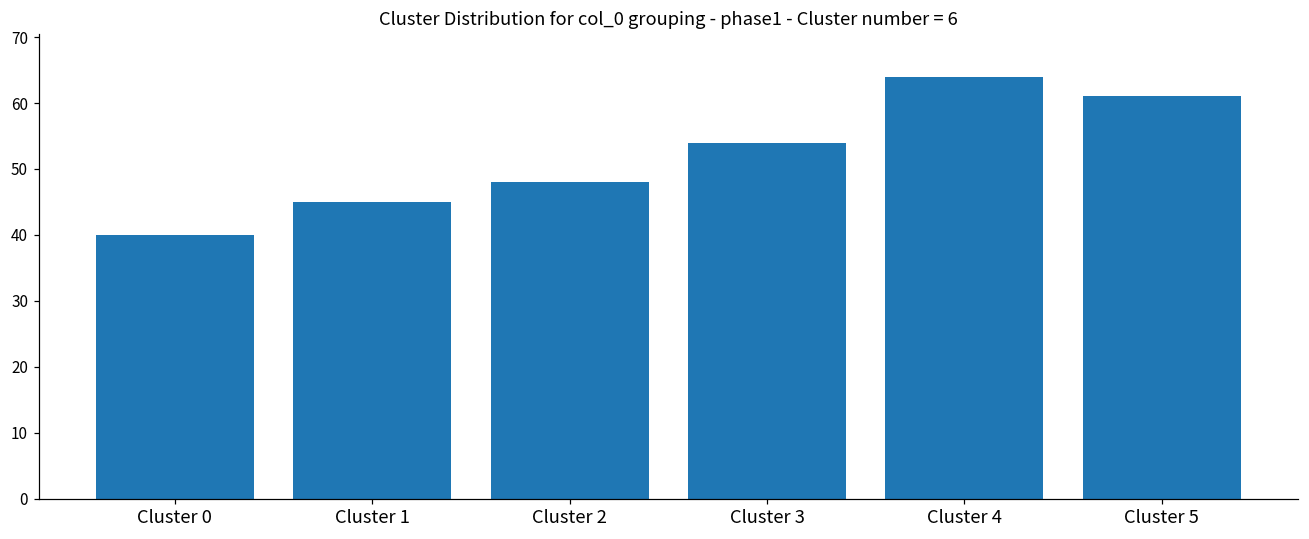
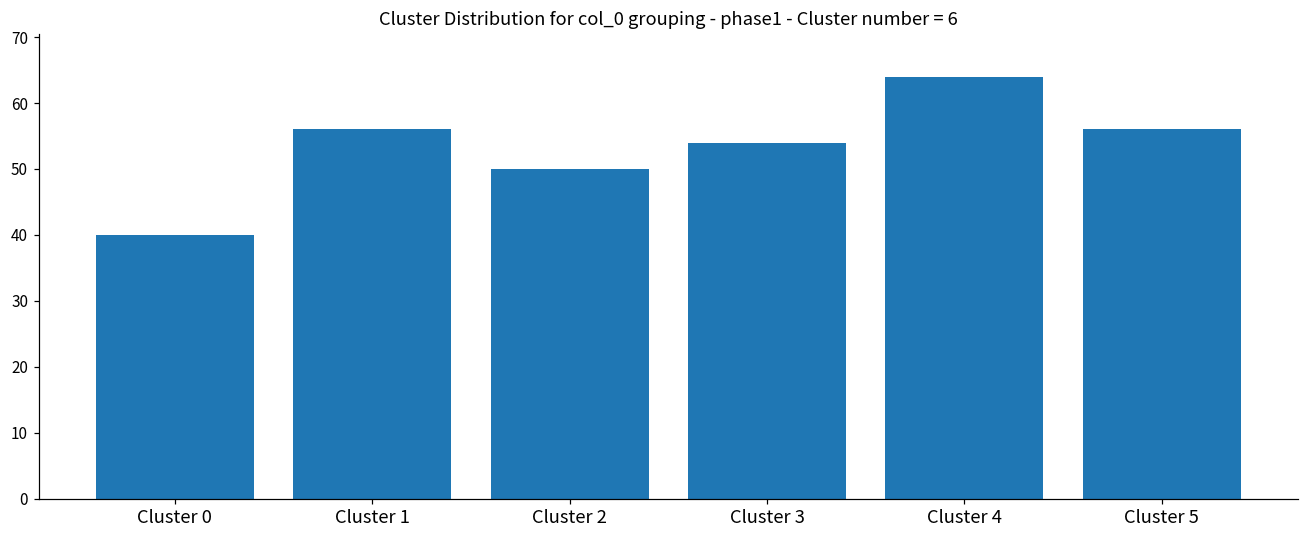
Cluster 1: 45 -> 56
Cluster 2: 48 -> 50
Cluster 5: 61 -> 56
